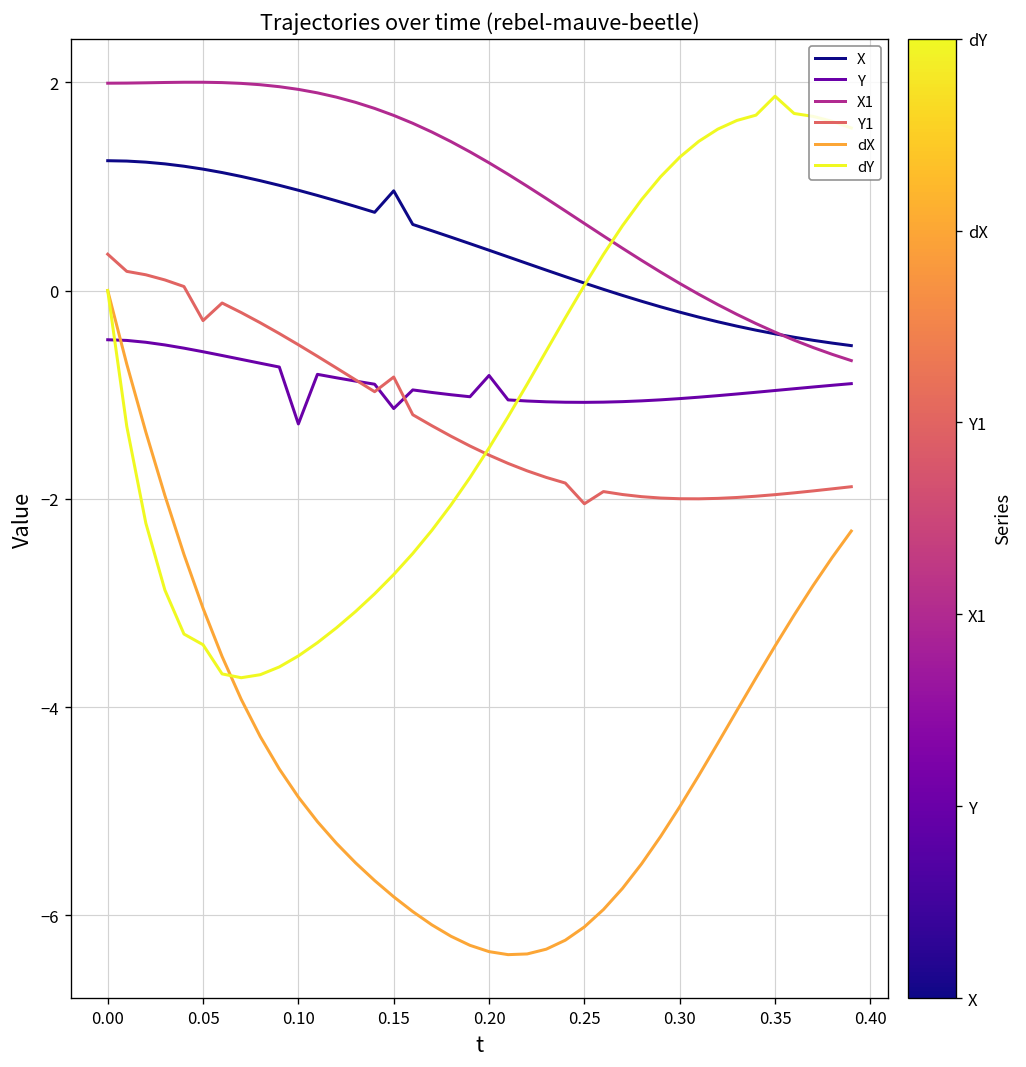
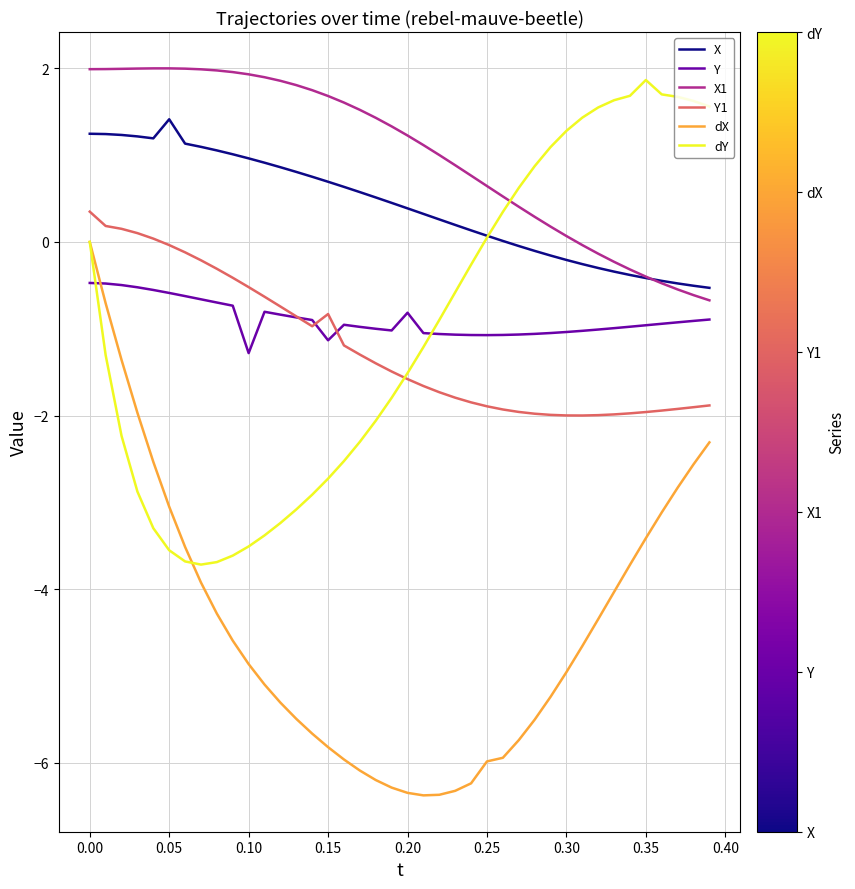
X, 0.05: 1.2 -> 1.4
Y1, 0.05: -0.3 -> 0.0
dY, 0.05: -3.4 -> -3.6
X, 0.15: 1.0 -> 0.7
Y1, 0.25: -2.0 -> -1.9
dX, 0.25: -6.1 -> -6.0
